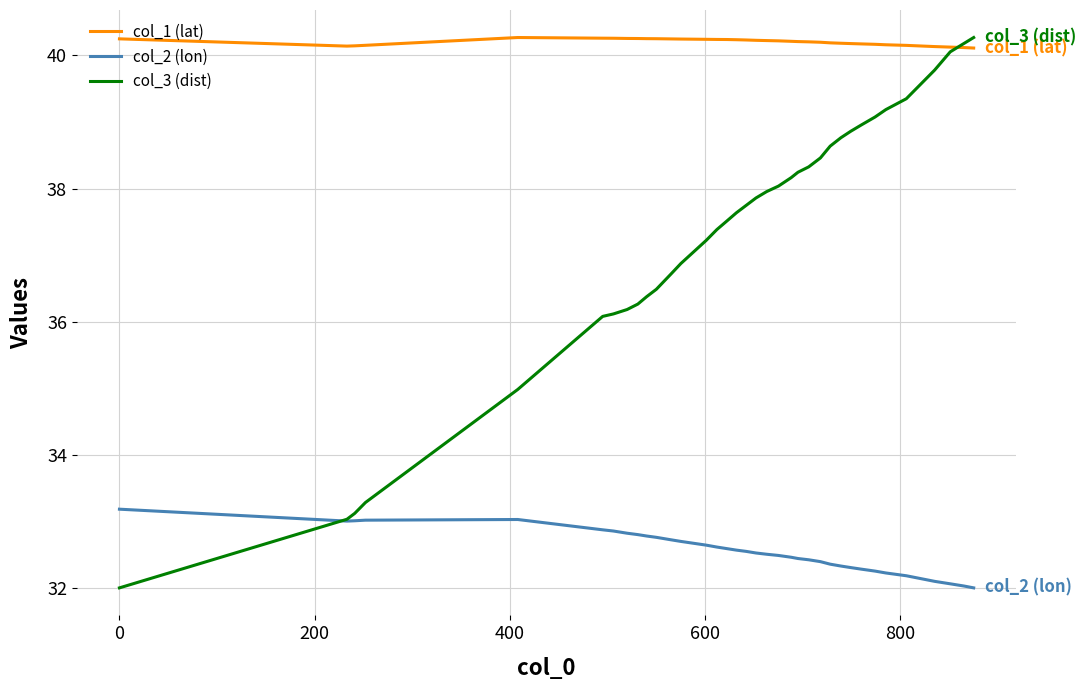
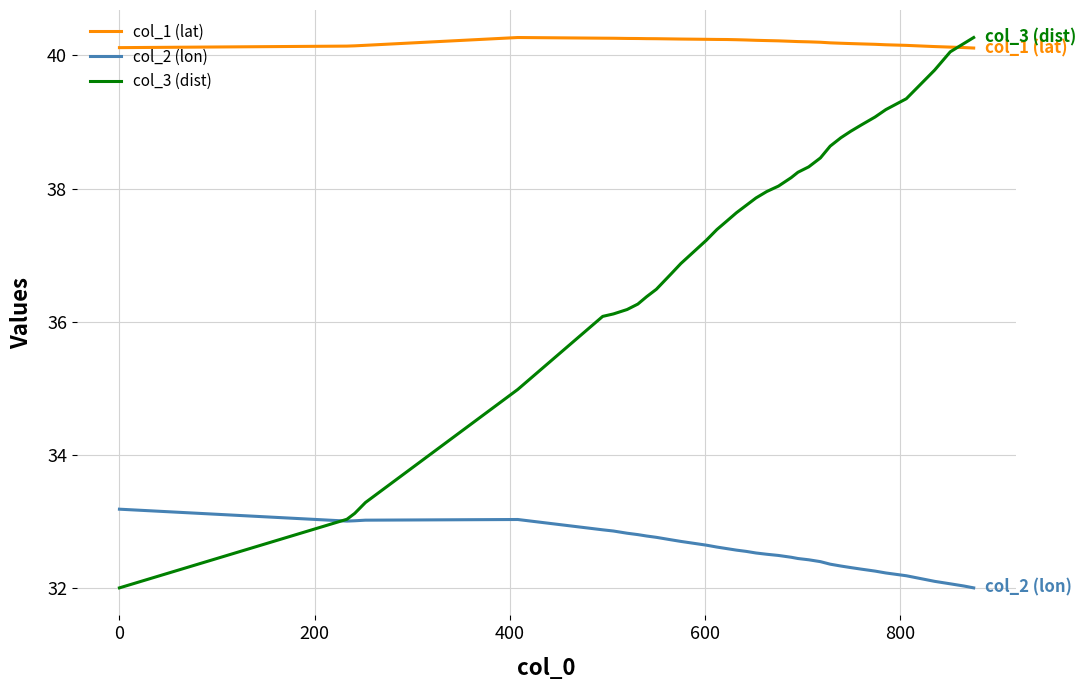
col_1 (lat), 0: 40.2 -> 40.1
